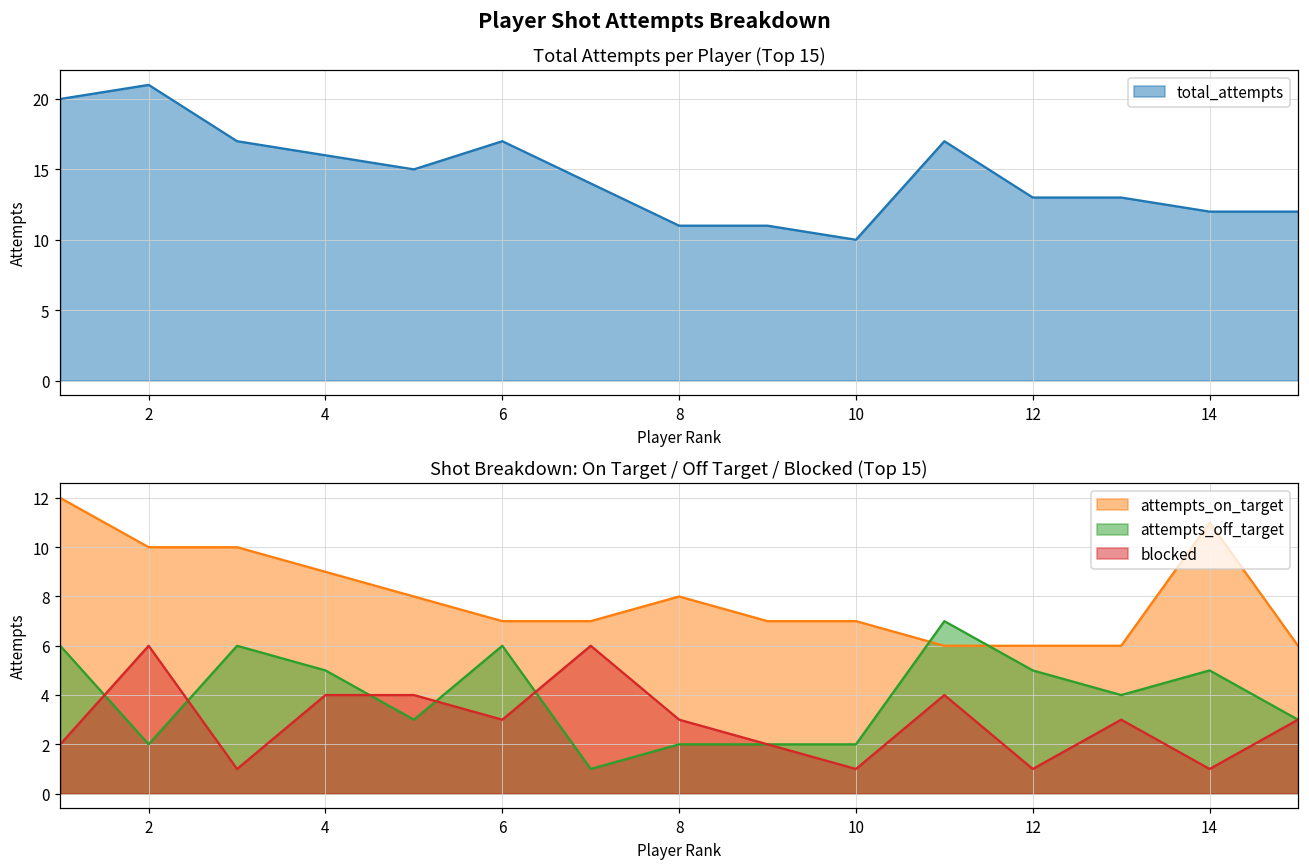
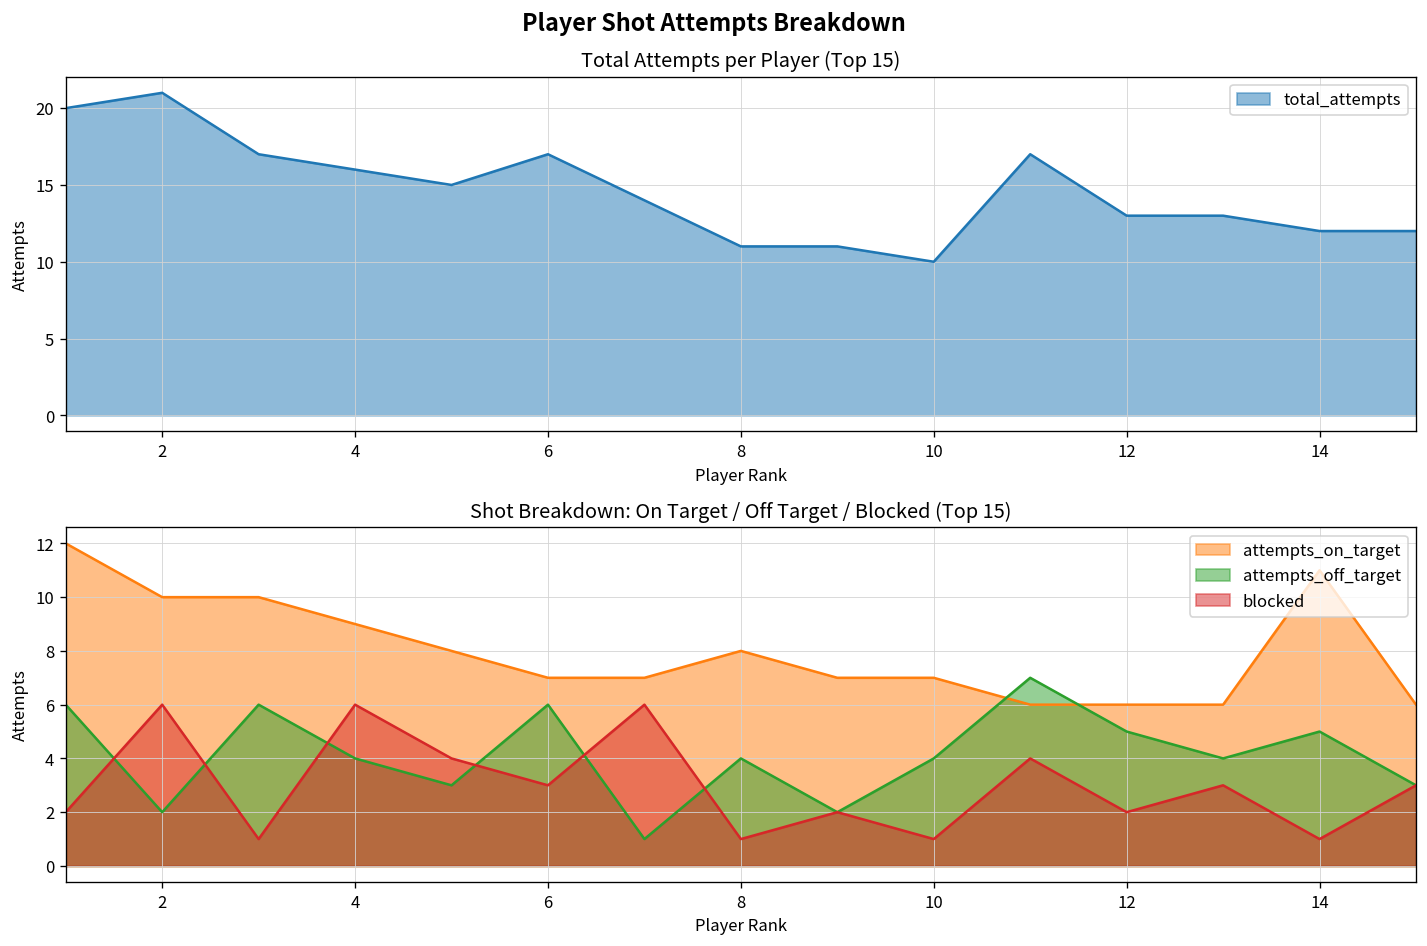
Shot Breakdown: On Target / Off Target / Blocked (Top 15), attempts_off_target, 4: 5 -> 4
Shot Breakdown: On Target / Off Target / Blocked (Top 15), blocked, 4: 4 -> 6
Shot Breakdown: On Target / Off Target / Blocked (Top 15), attempts_off_target, 8: 2 -> 4
Shot Breakdown: On Target / Off Target / Blocked (Top 15), blocked, 8: 3 -> 1
Shot Breakdown: On Target / Off Target / Blocked (Top 15), attempts_off_target, 10: 2 -> 4
Shot Breakdown: On Target / Off Target / Blocked (Top 15), blocked, 12: 1 -> 2
